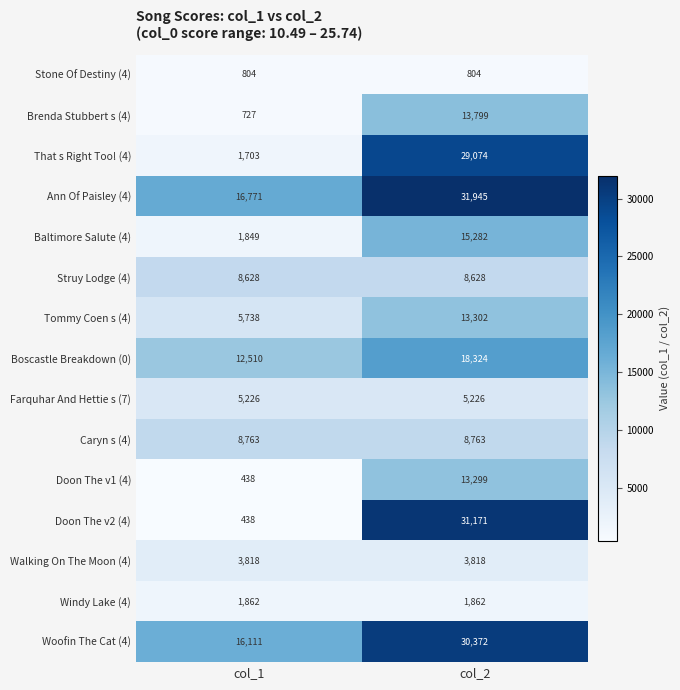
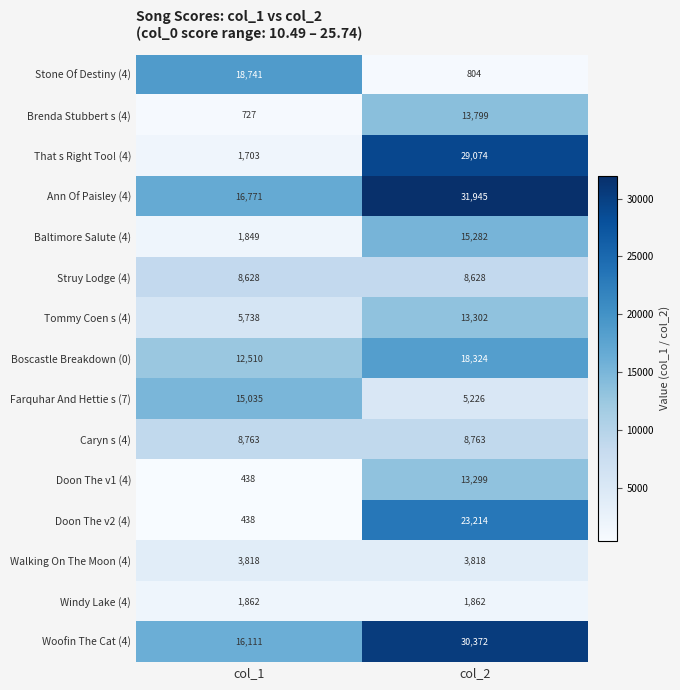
Stone Of Destiny (4), col_1: 804 -> 18,741
Farquhar And Hettie s (7), col_1: 5,226 -> 15,035
Doon The v2 (4), col_2: 31,171 -> 23,214
